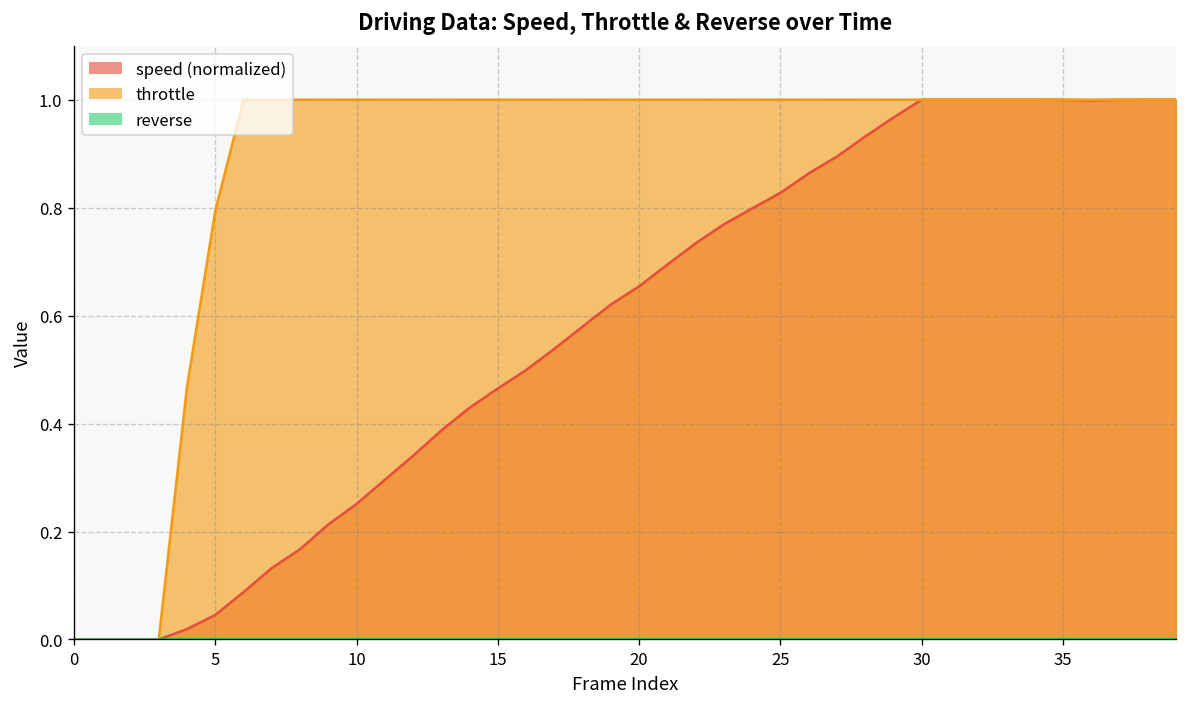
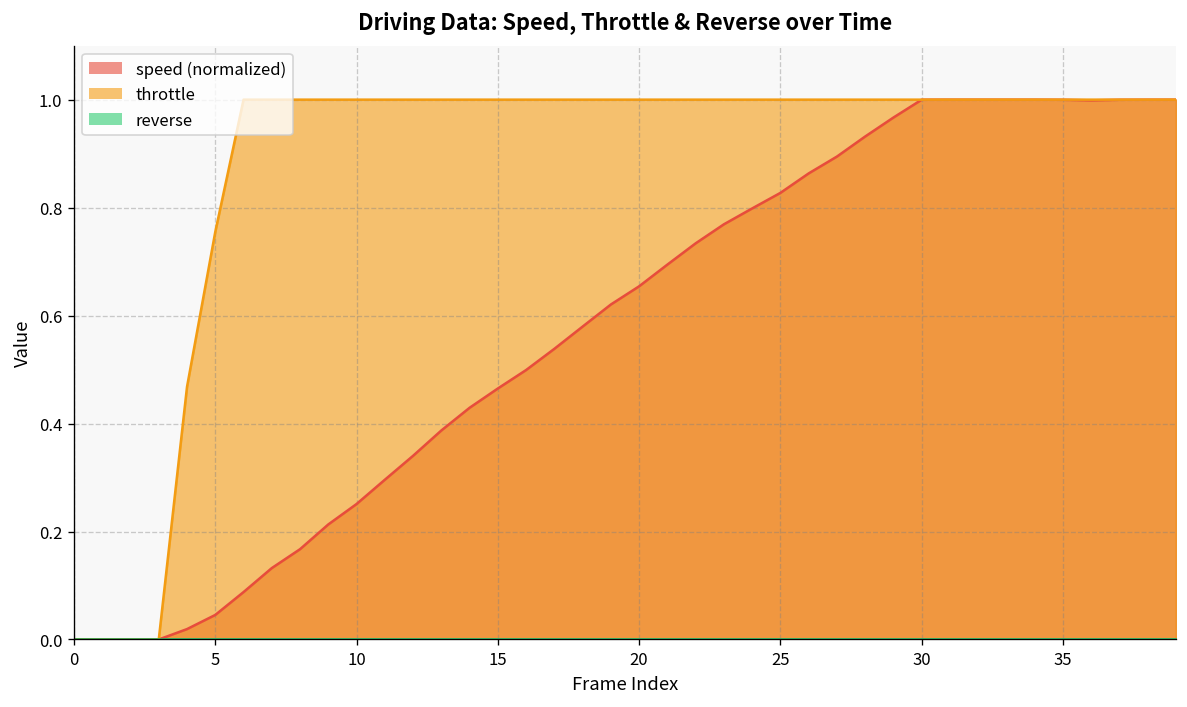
throttle, 5: 0.79 -> 0.76
